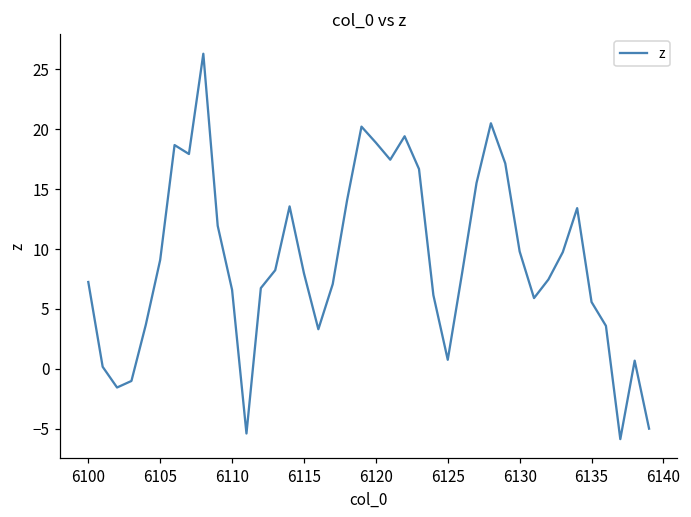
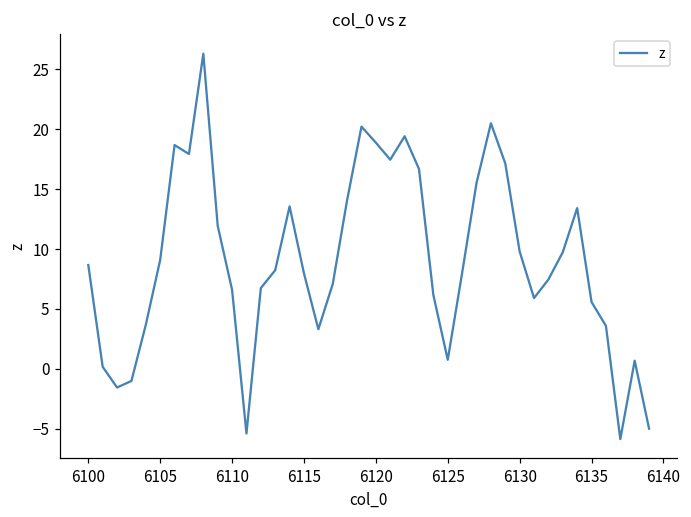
6100: 7.3 -> 8.7
